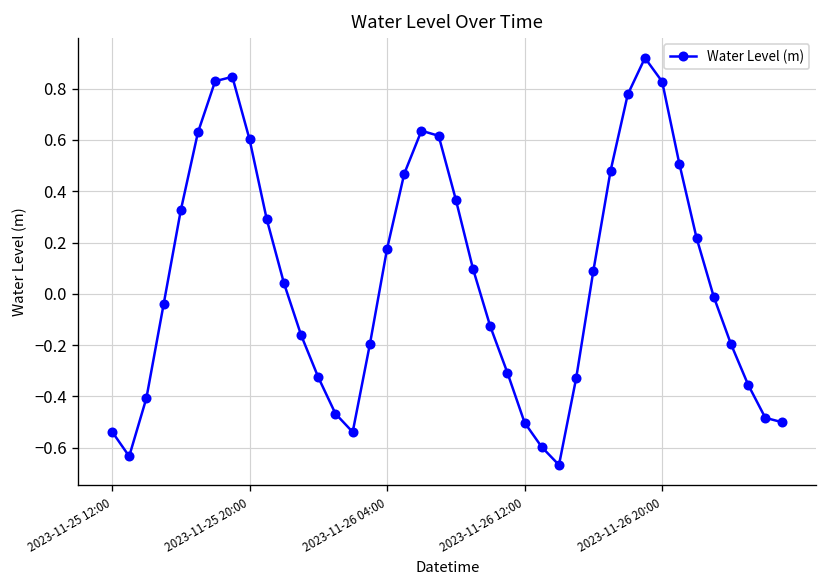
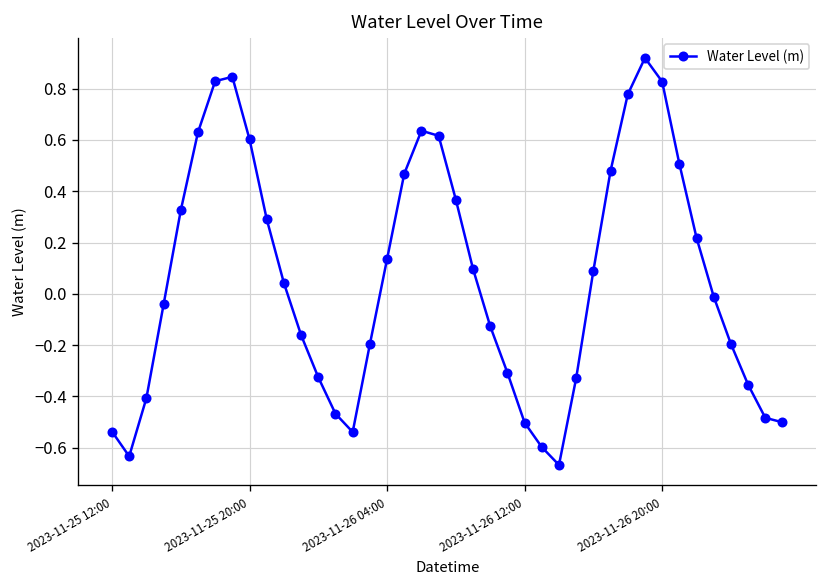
2023-11-26 04:00: 0.18 -> 0.14
